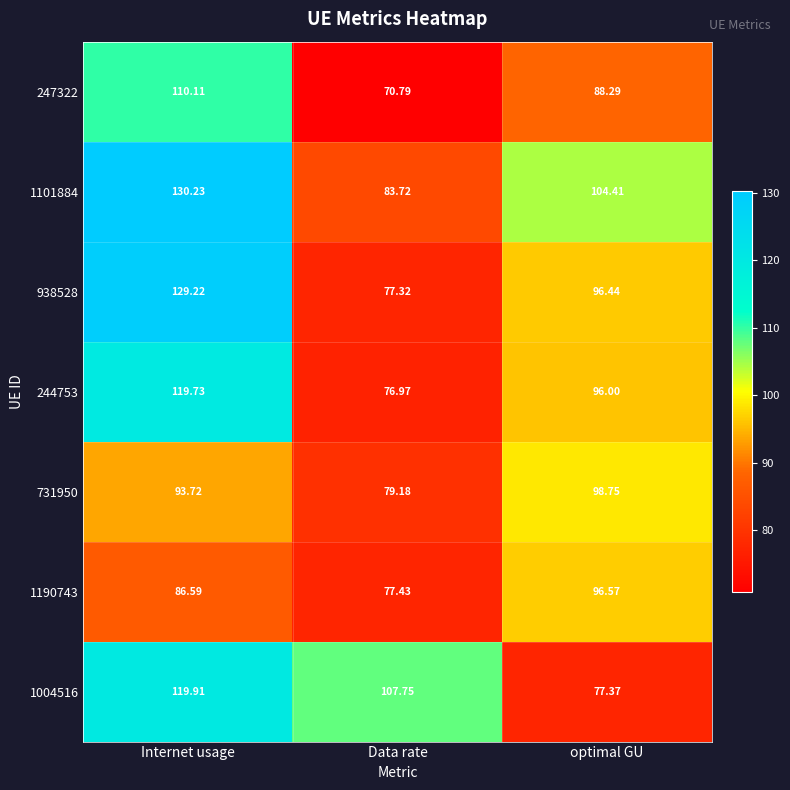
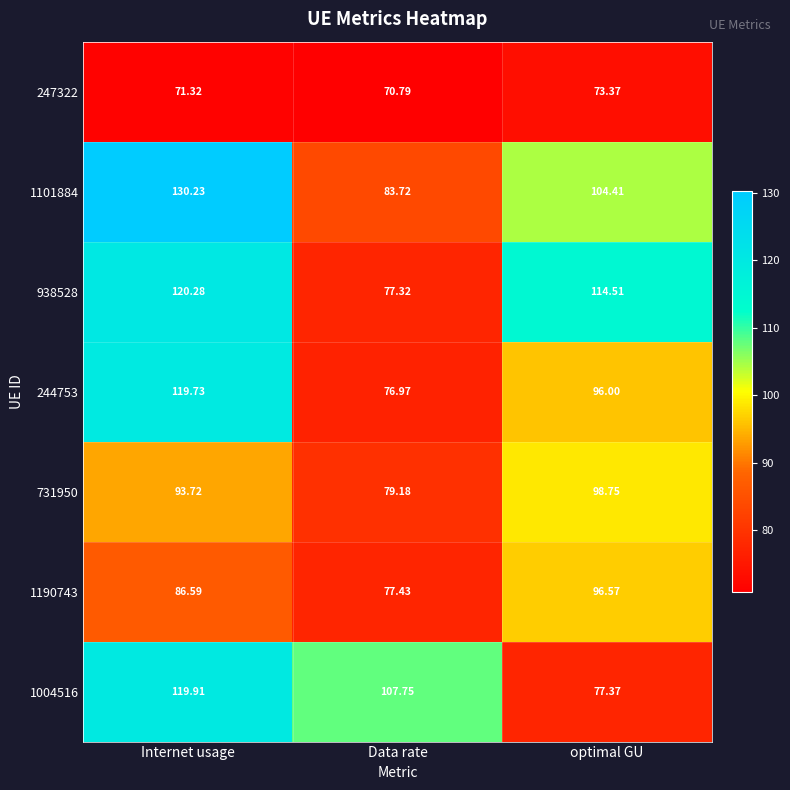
247322, Internet usage: 110.11 -> 71.32
247322, optimal GU: 88.29 -> 73.37
938528, Internet usage: 129.22 -> 120.28
938528, optimal GU: 96.44 -> 114.51
